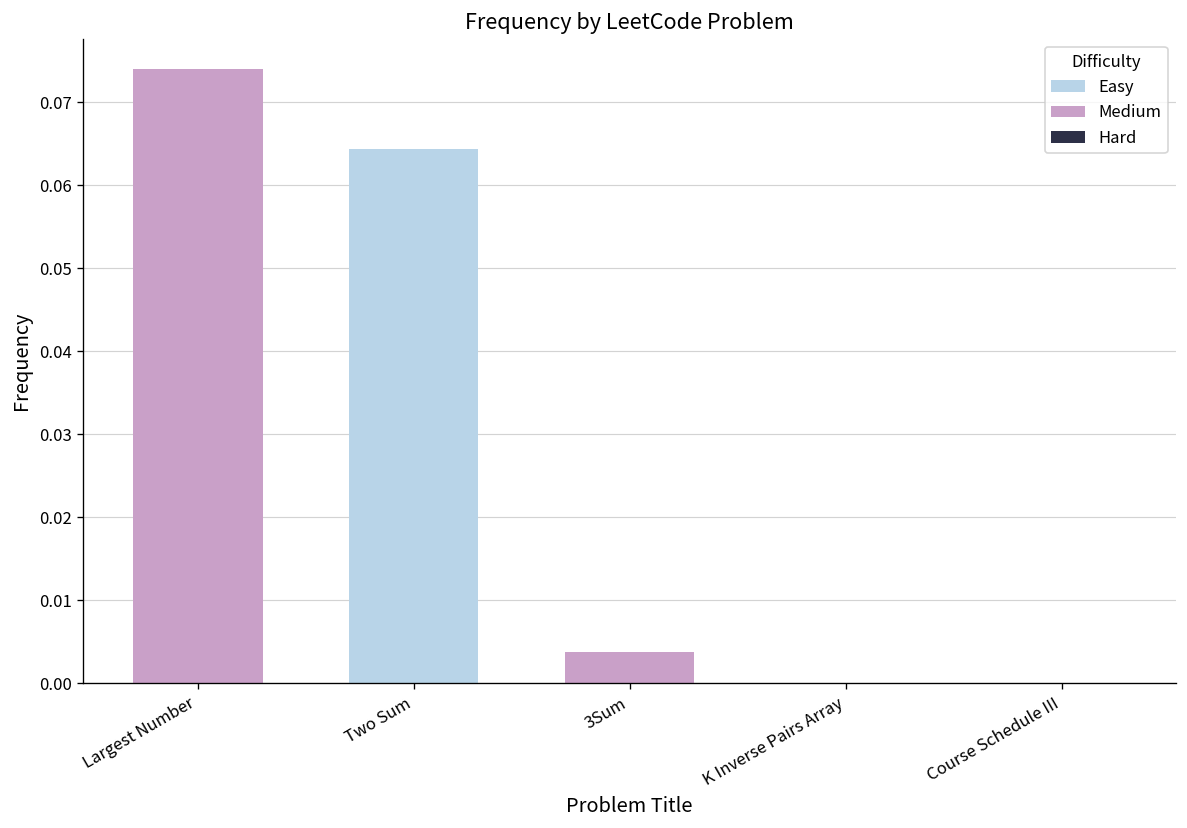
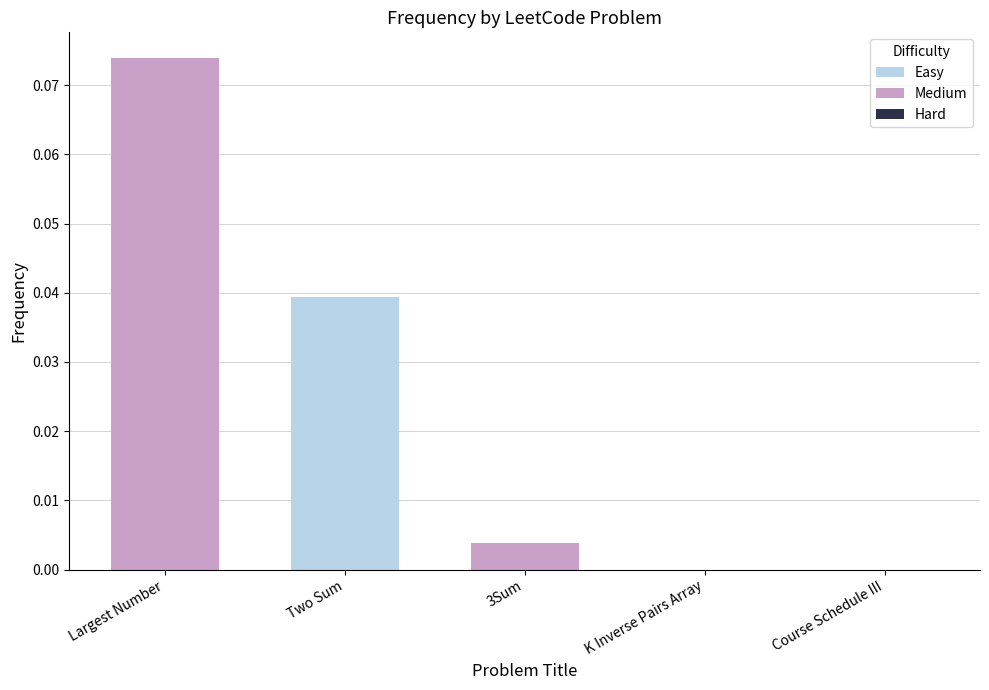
Two Sum: 0.064 -> 0.039
